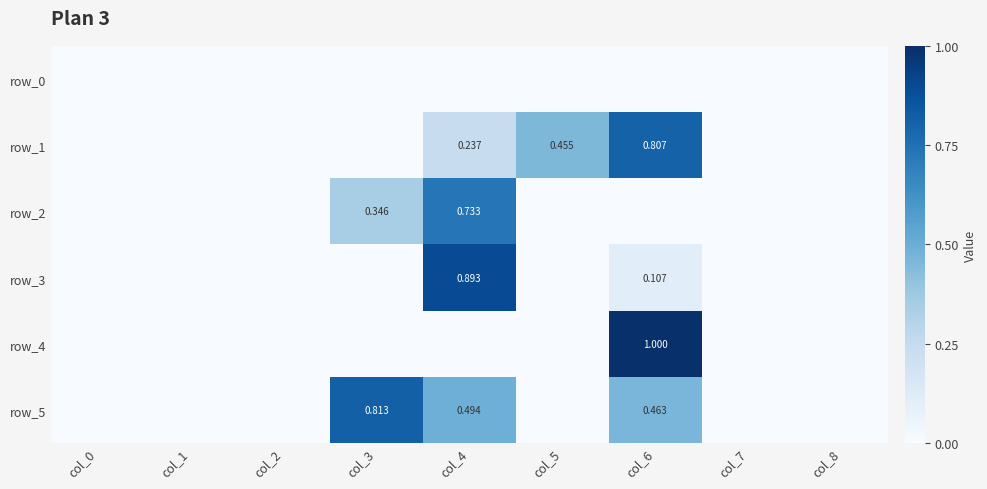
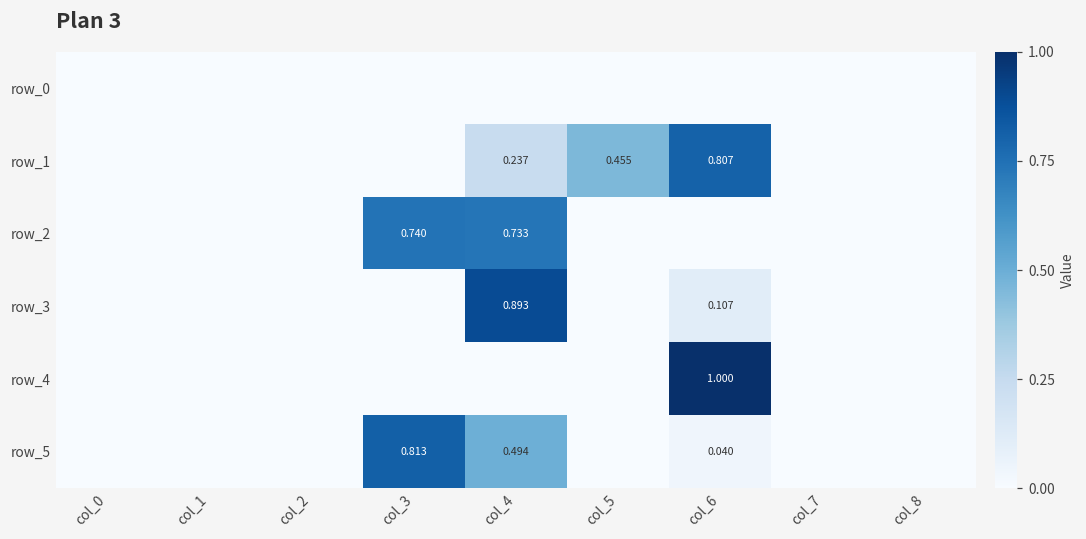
row_2, col_3: 0.346 -> 0.740
row_5, col_6: 0.463 -> 0.040
